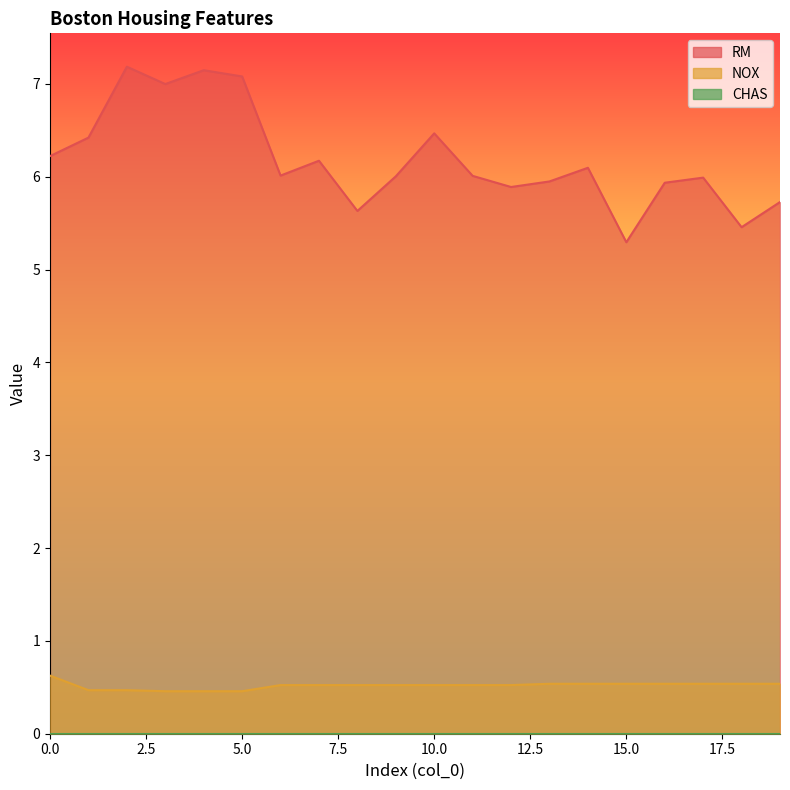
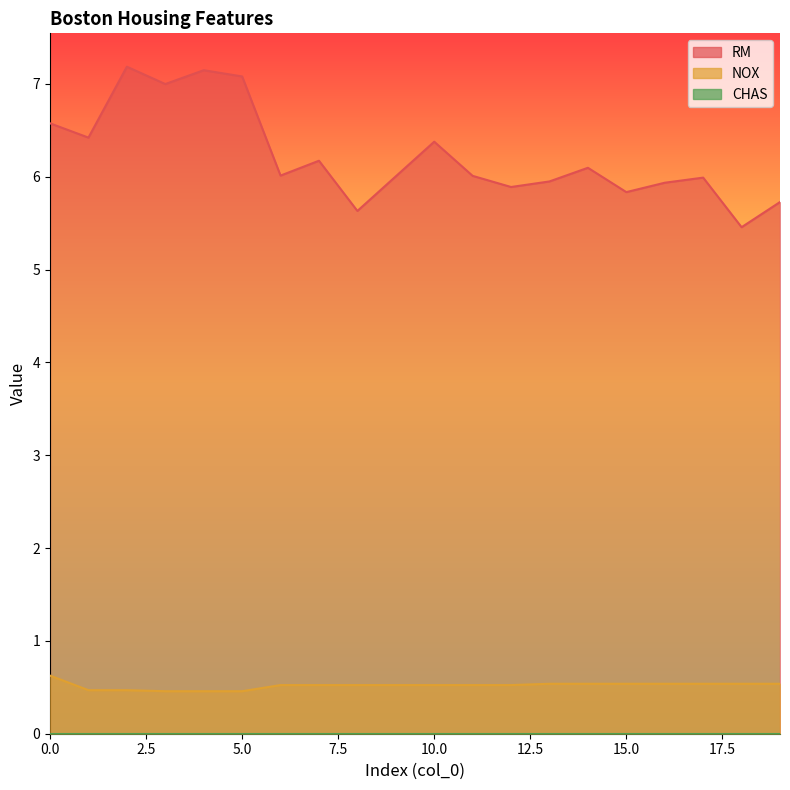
RM, 0.0: 6.2 -> 6.6
RM, 10.0: 6.5 -> 6.4
RM, 15.0: 5.3 -> 5.8
